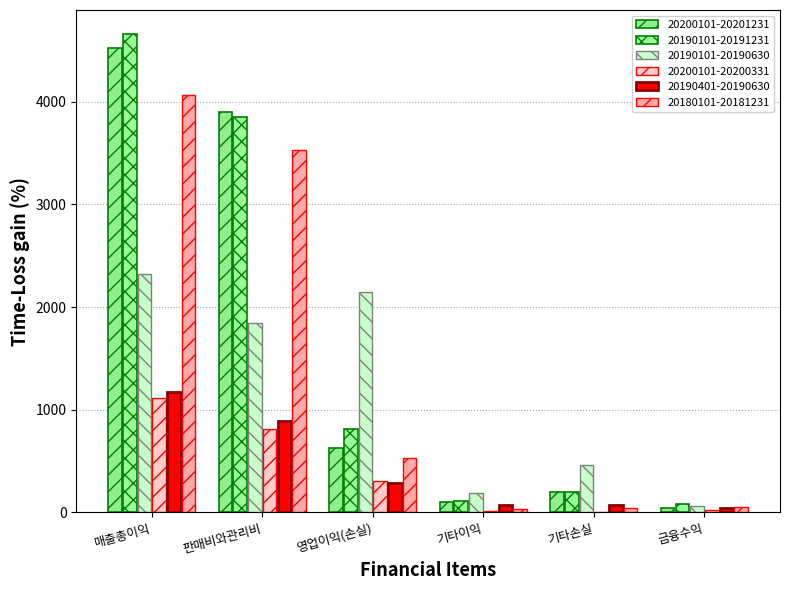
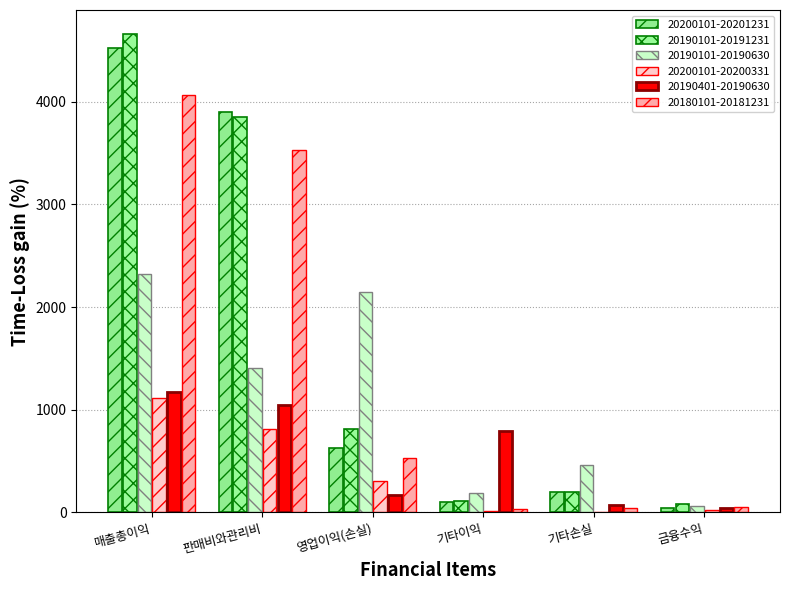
20190101-20190630, 판매비와관리비: 1850 -> 1410
20190401-20190630, 판매비와관리비: 890 -> 1050
20190401-20190630, 영업이익(손실): 290 -> 160
20190401-20190630, 기타이익: 70 -> 790
